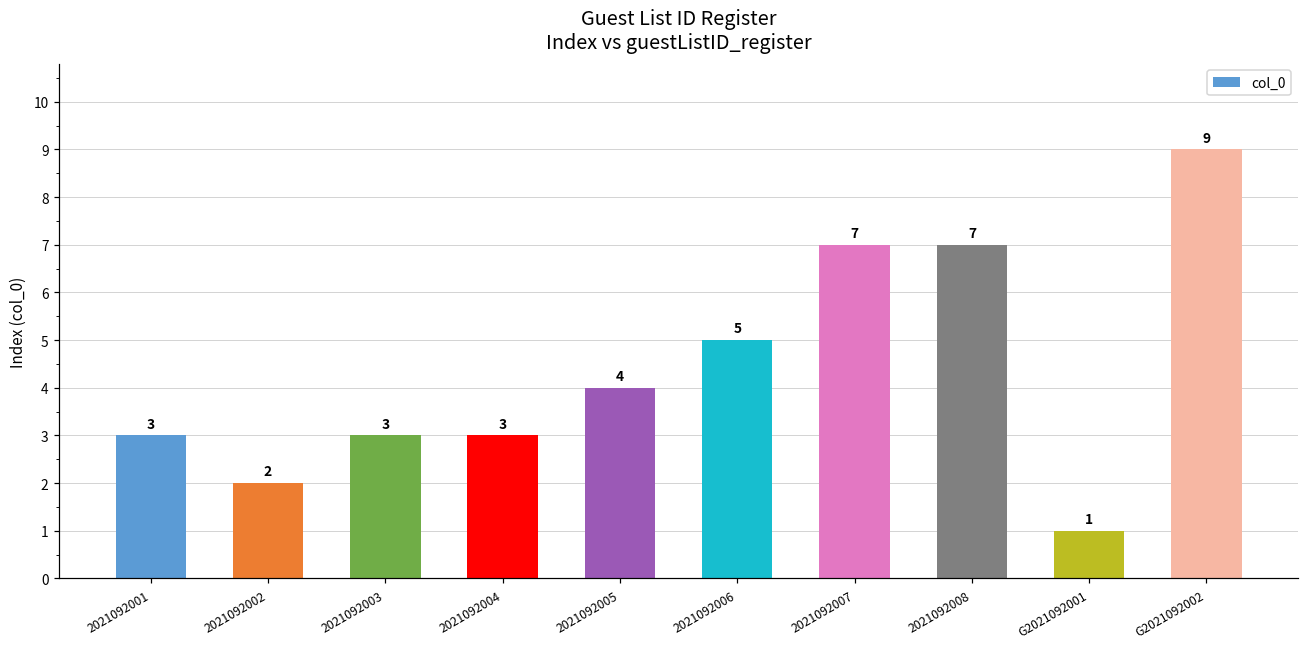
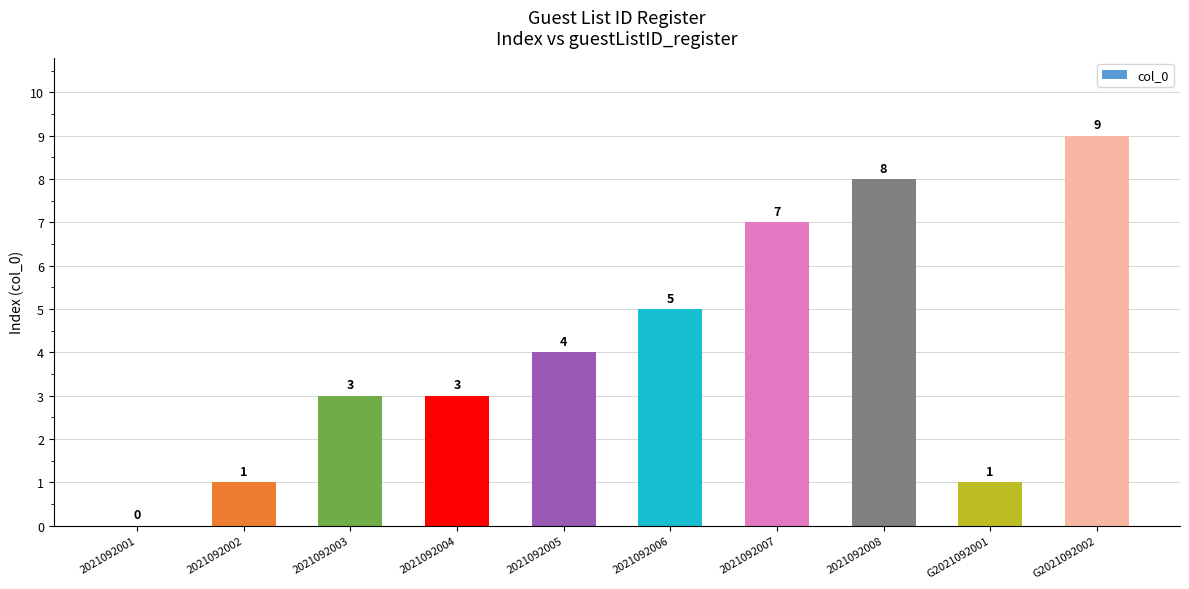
2021092001: 3 -> 0
2021092002: 2 -> 1
2021092008: 7 -> 8
